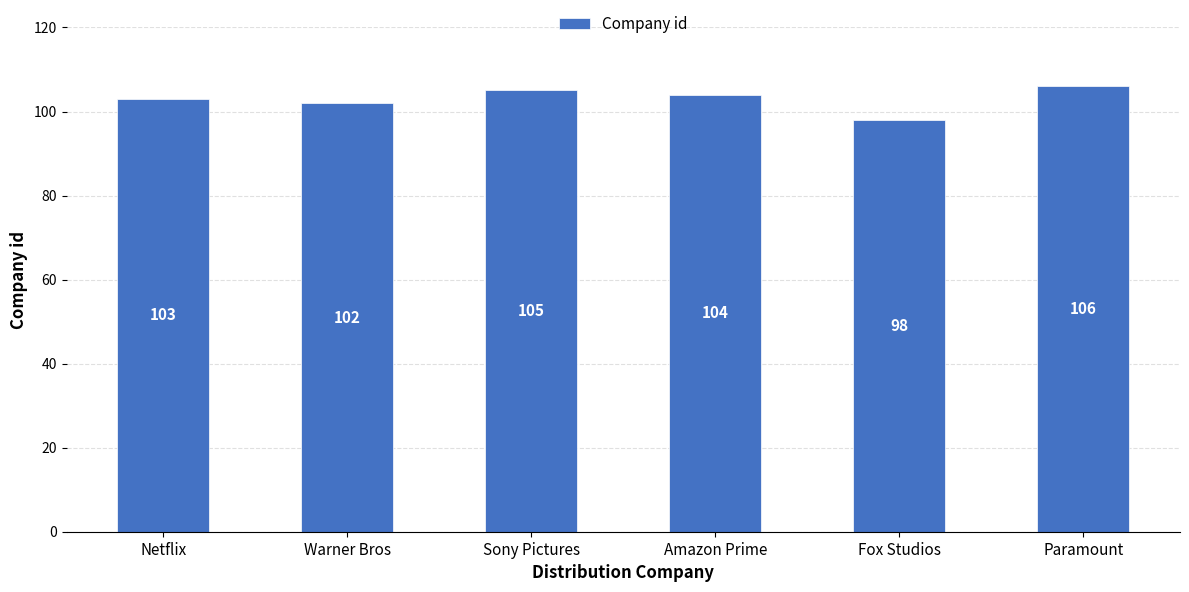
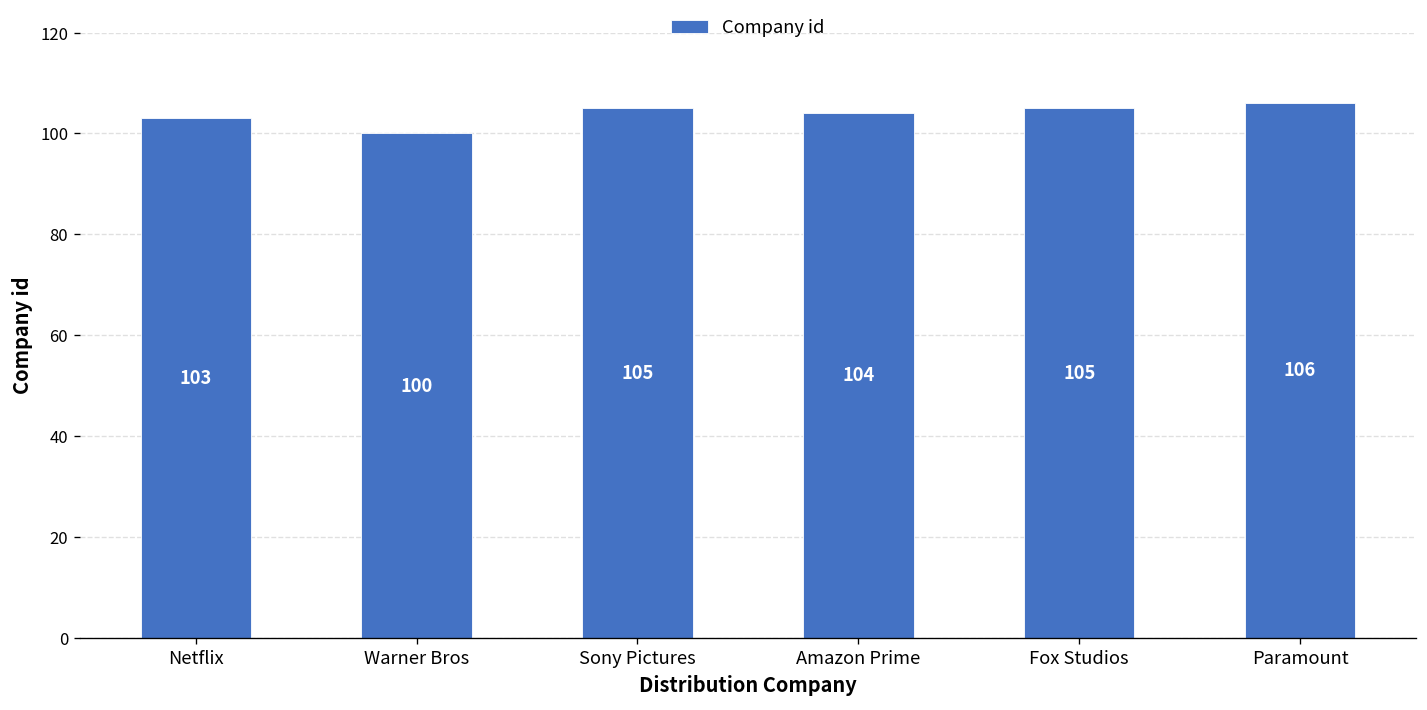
Warner Bros: 102 -> 100
Fox Studios: 98 -> 105
